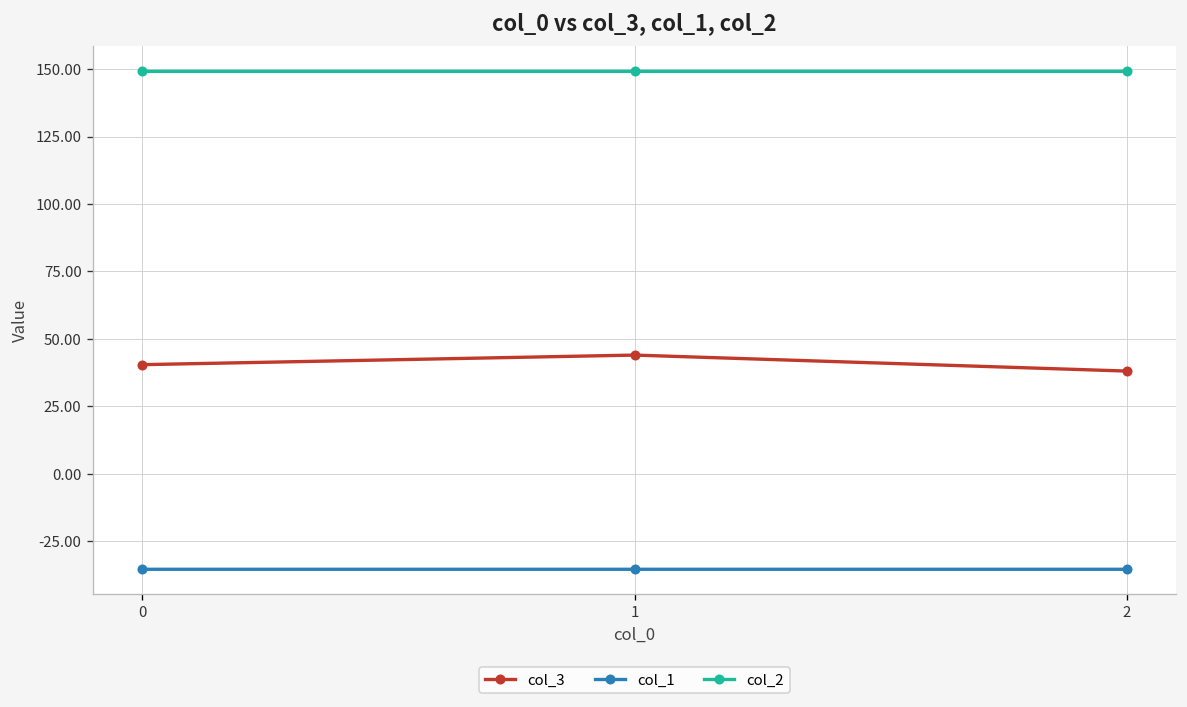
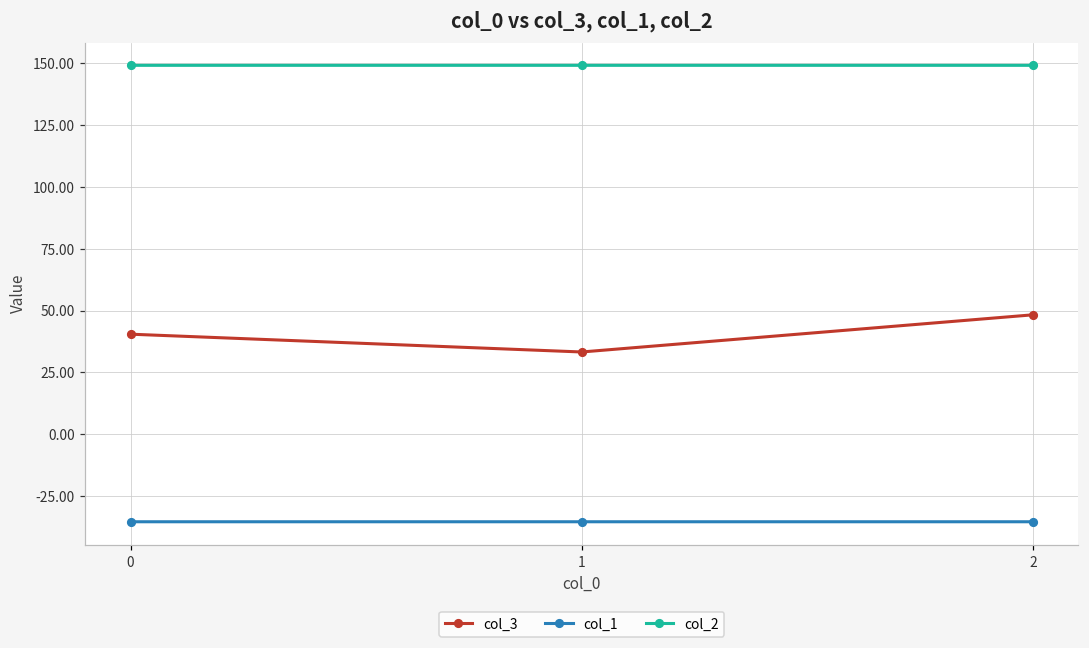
col_3, 1: 44 -> 33
col_3, 2: 38 -> 48
